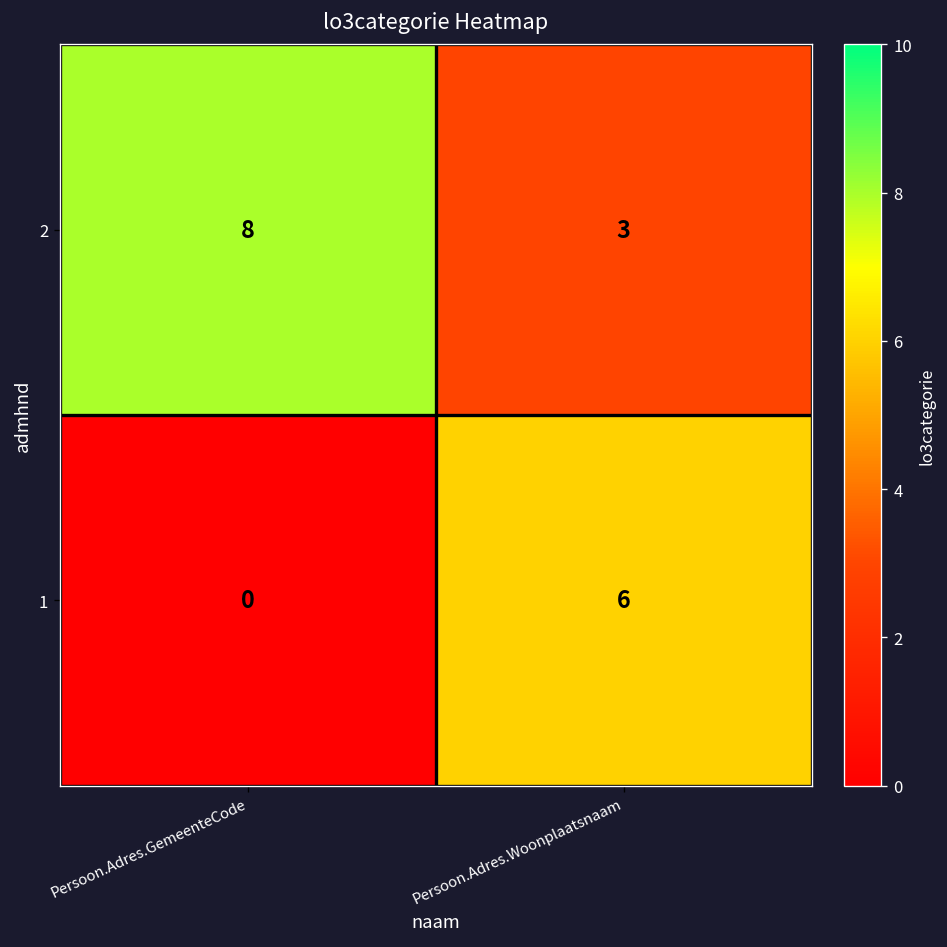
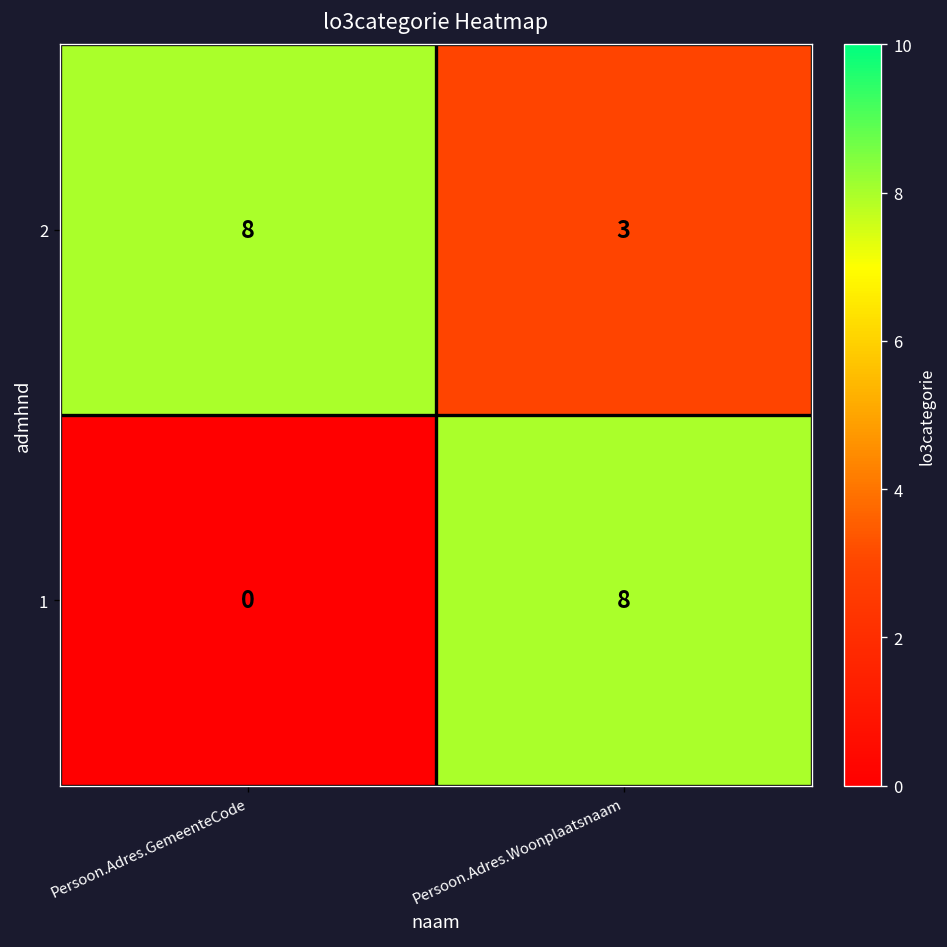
1, Persoon.Adres.Woonplaatsnaam: 6 -> 8
